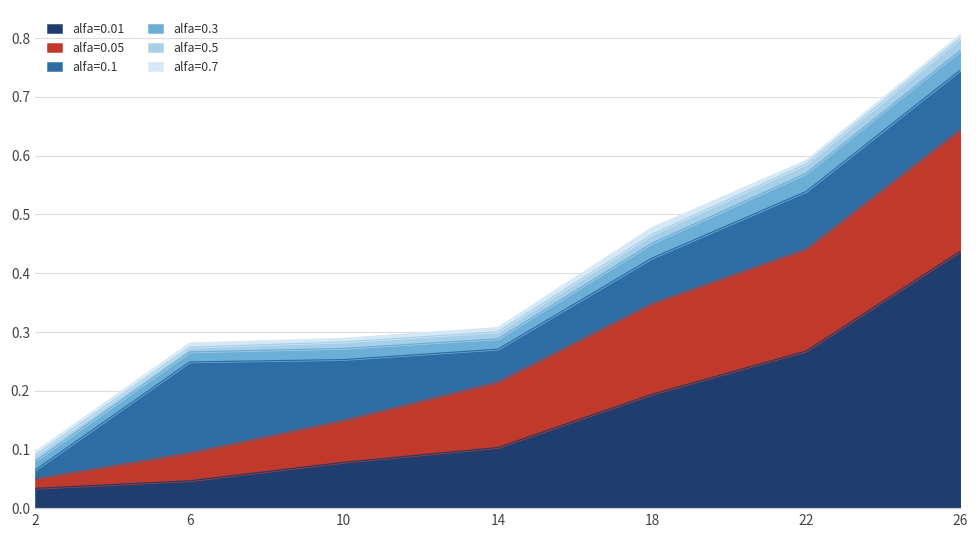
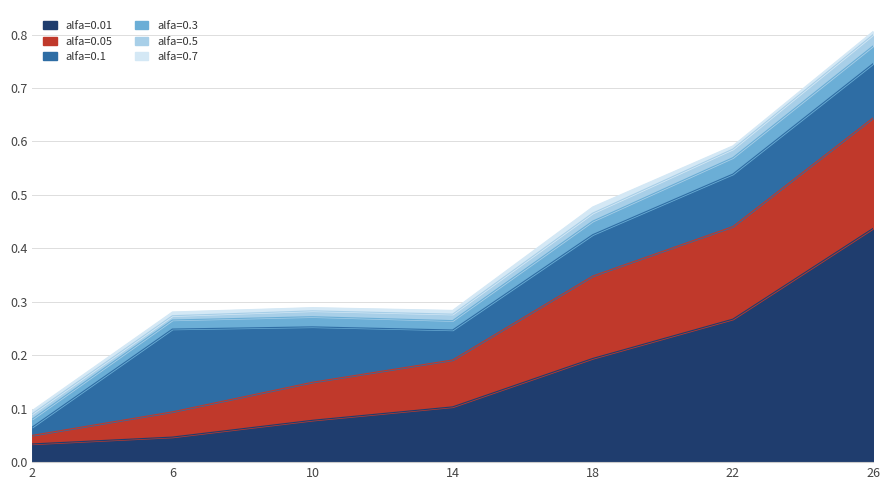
alfa=0.05, 14: 0.11 -> 0.09
